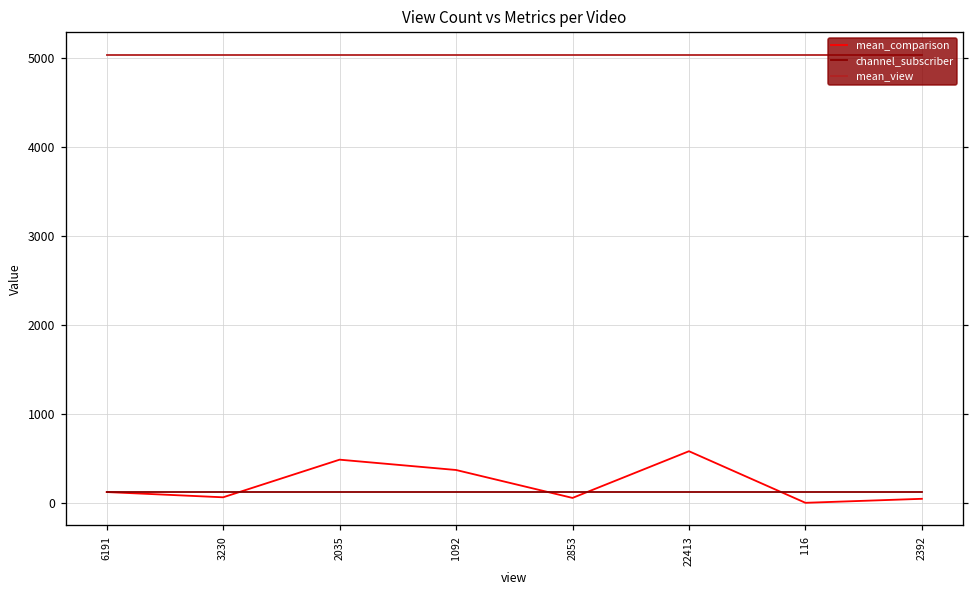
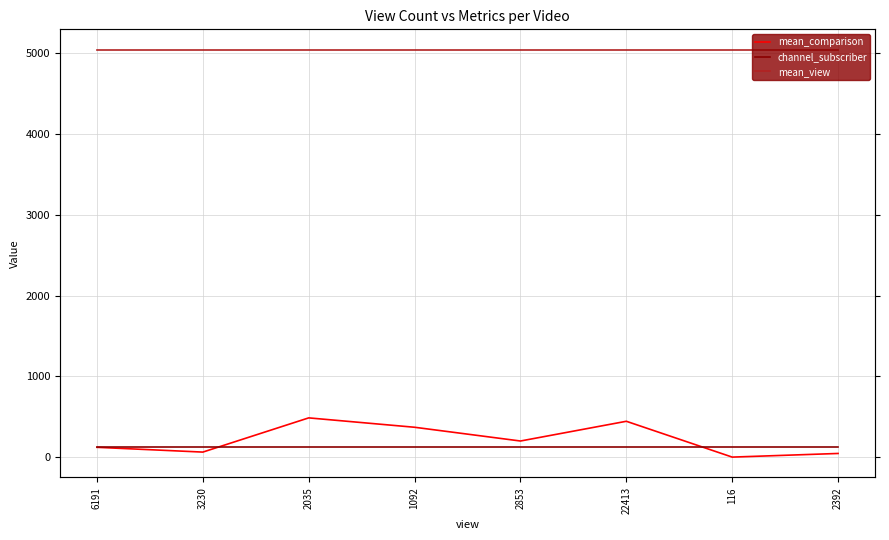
mean_comparison, 2853: 100 -> 200
mean_comparison, 22413: 600 -> 400
